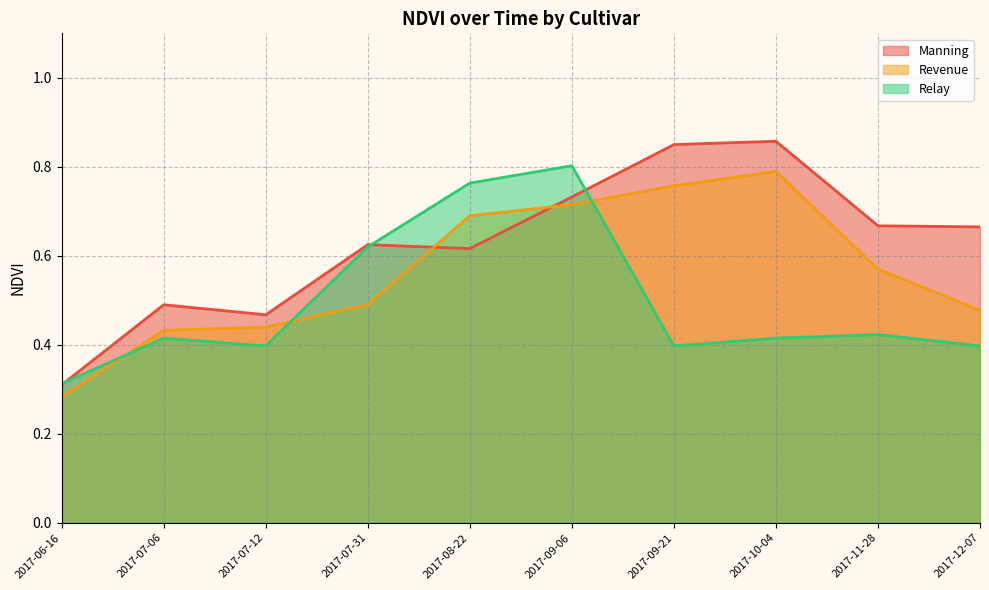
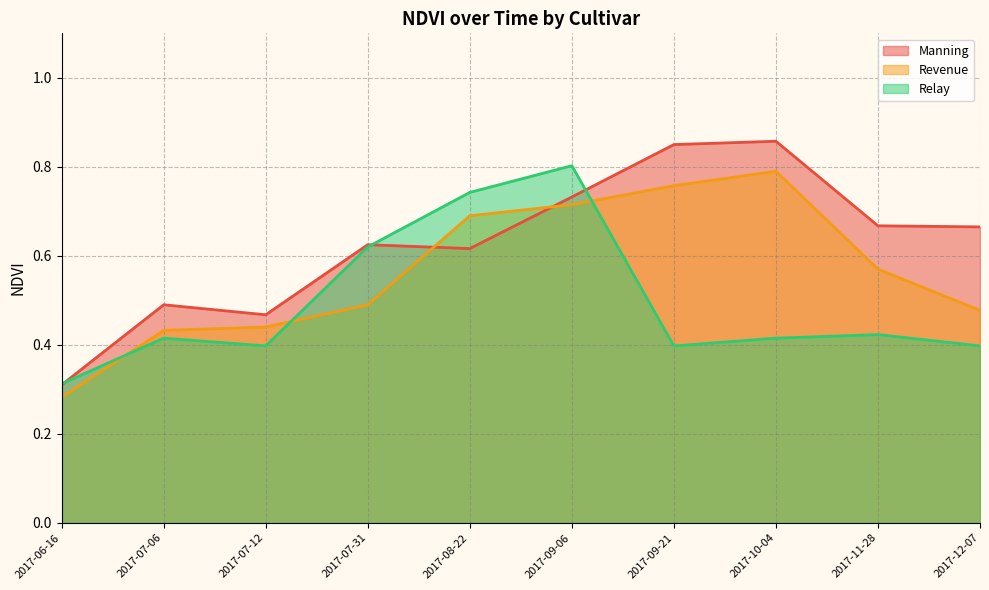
Relay, 2017-08-22: 0.76 -> 0.74
